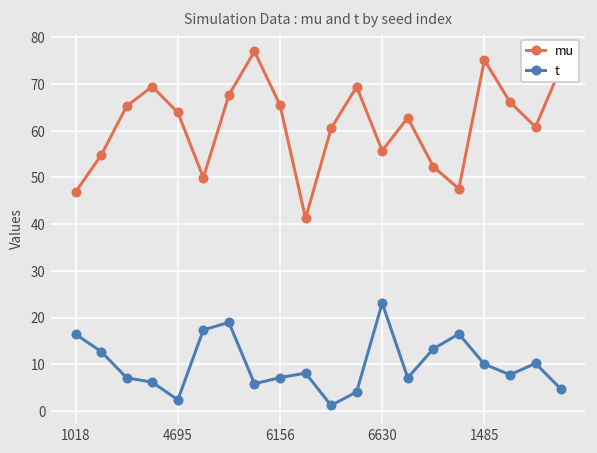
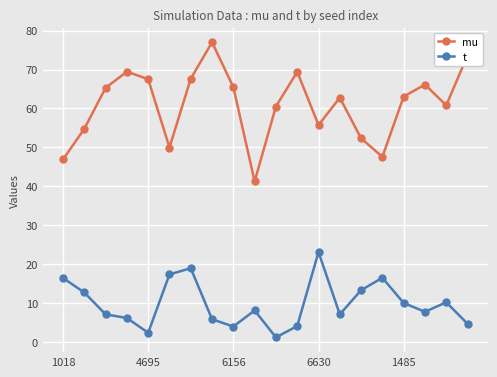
mu, 4695: 64 -> 67
t, 6156: 7 -> 4
mu, 1485: 75 -> 63
